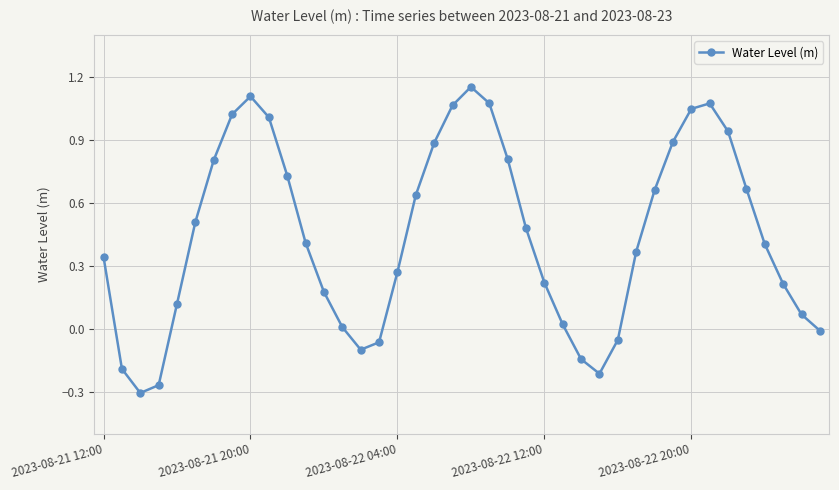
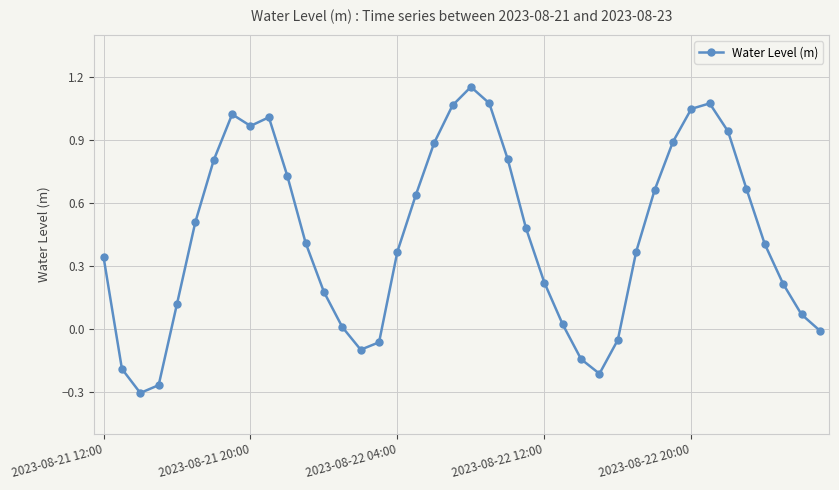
2023-08-21 20:00: 1.11 -> 0.97
2023-08-22 04:00: 0.27 -> 0.37
